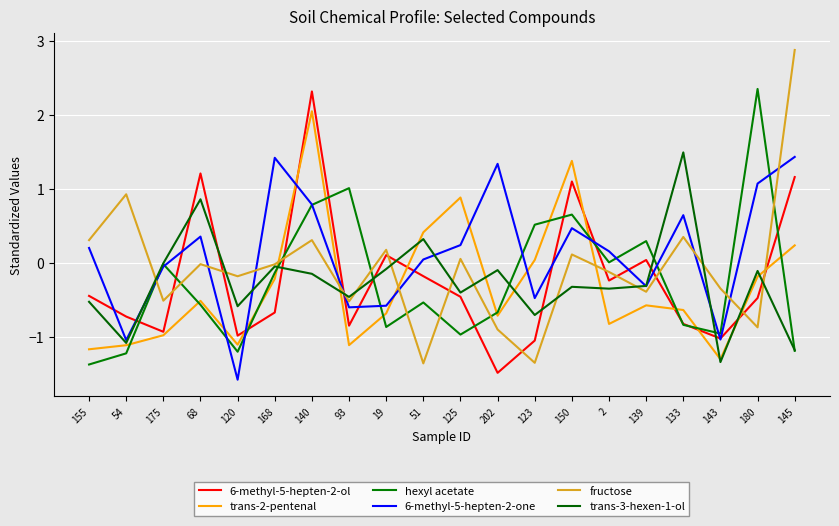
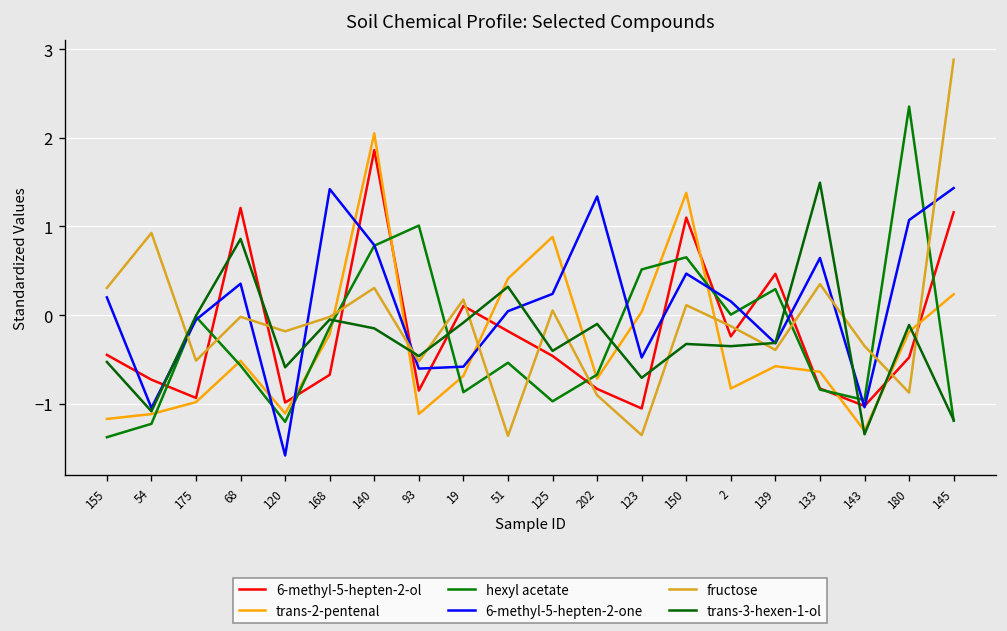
6-methyl-5-hepten-2-ol, 140: 2.3 -> 1.9
6-methyl-5-hepten-2-ol, 202: -1.5 -> -0.8
6-methyl-5-hepten-2-ol, 139: 0.0 -> 0.5
